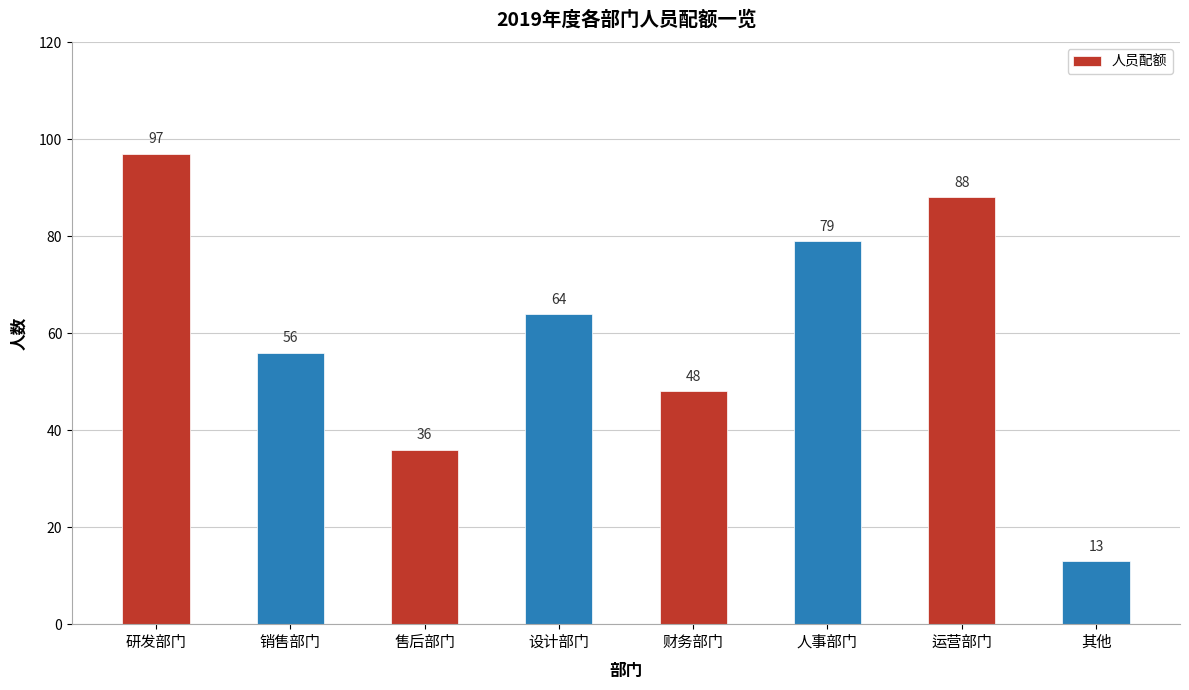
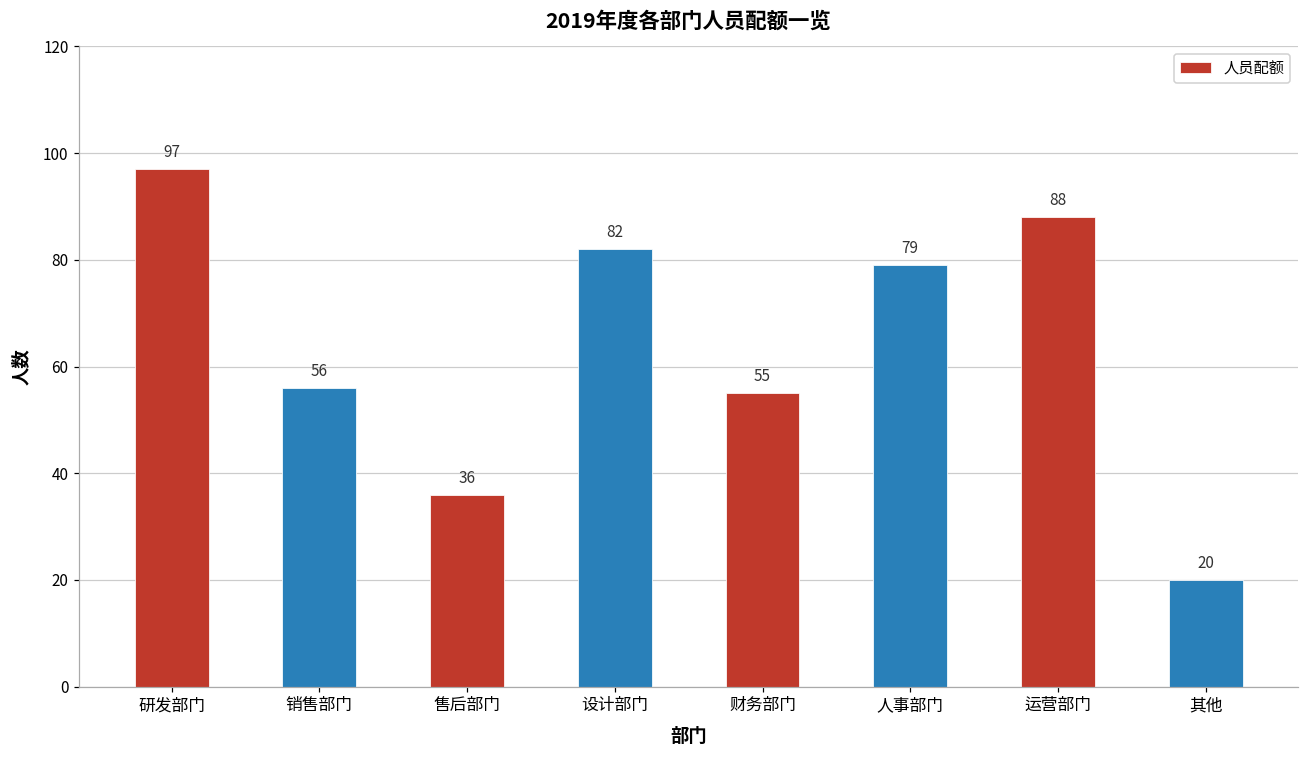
设计部门: 64 -> 82
财务部门: 48 -> 55
其他: 13 -> 20
